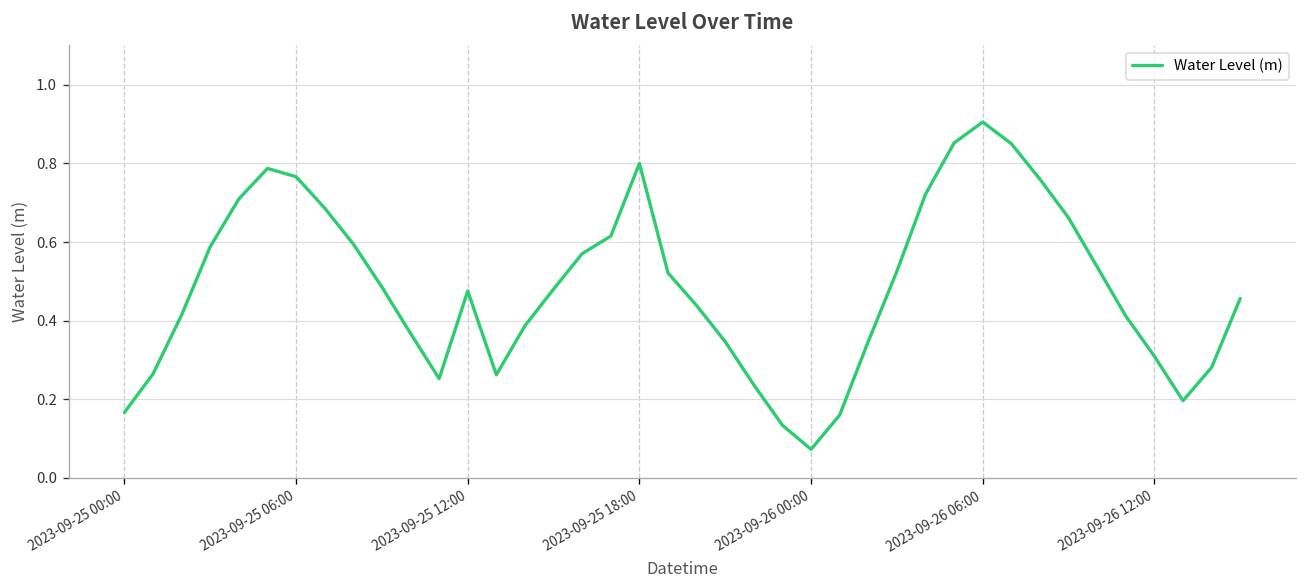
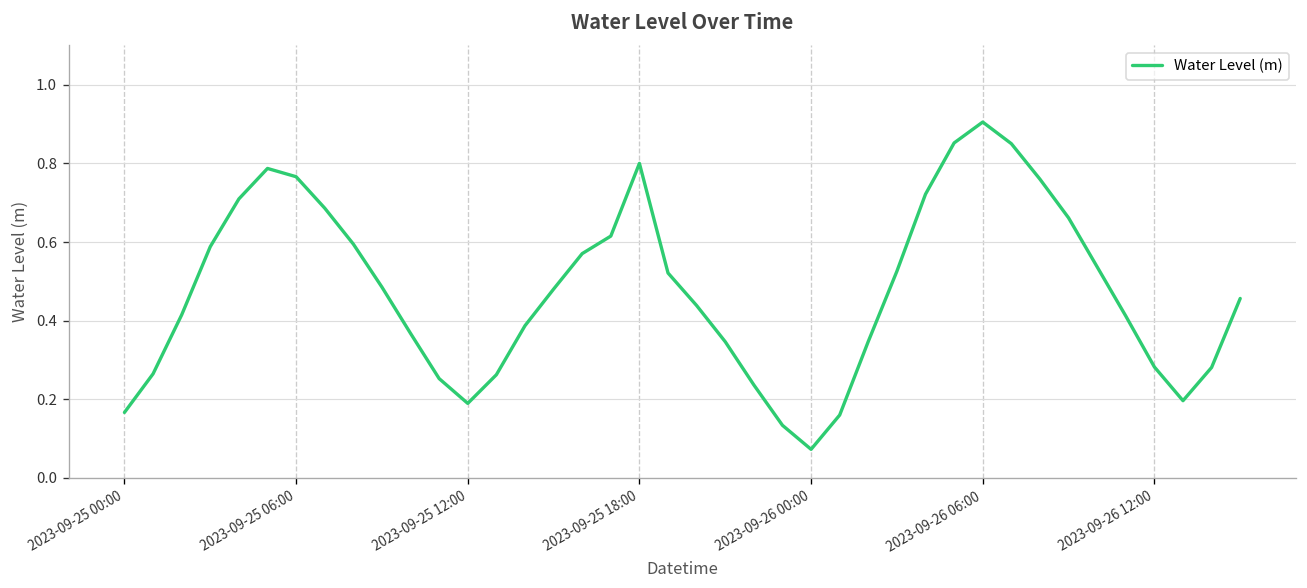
2023-09-25 12:00: 0.48 -> 0.19
2023-09-26 12:00: 0.31 -> 0.28
